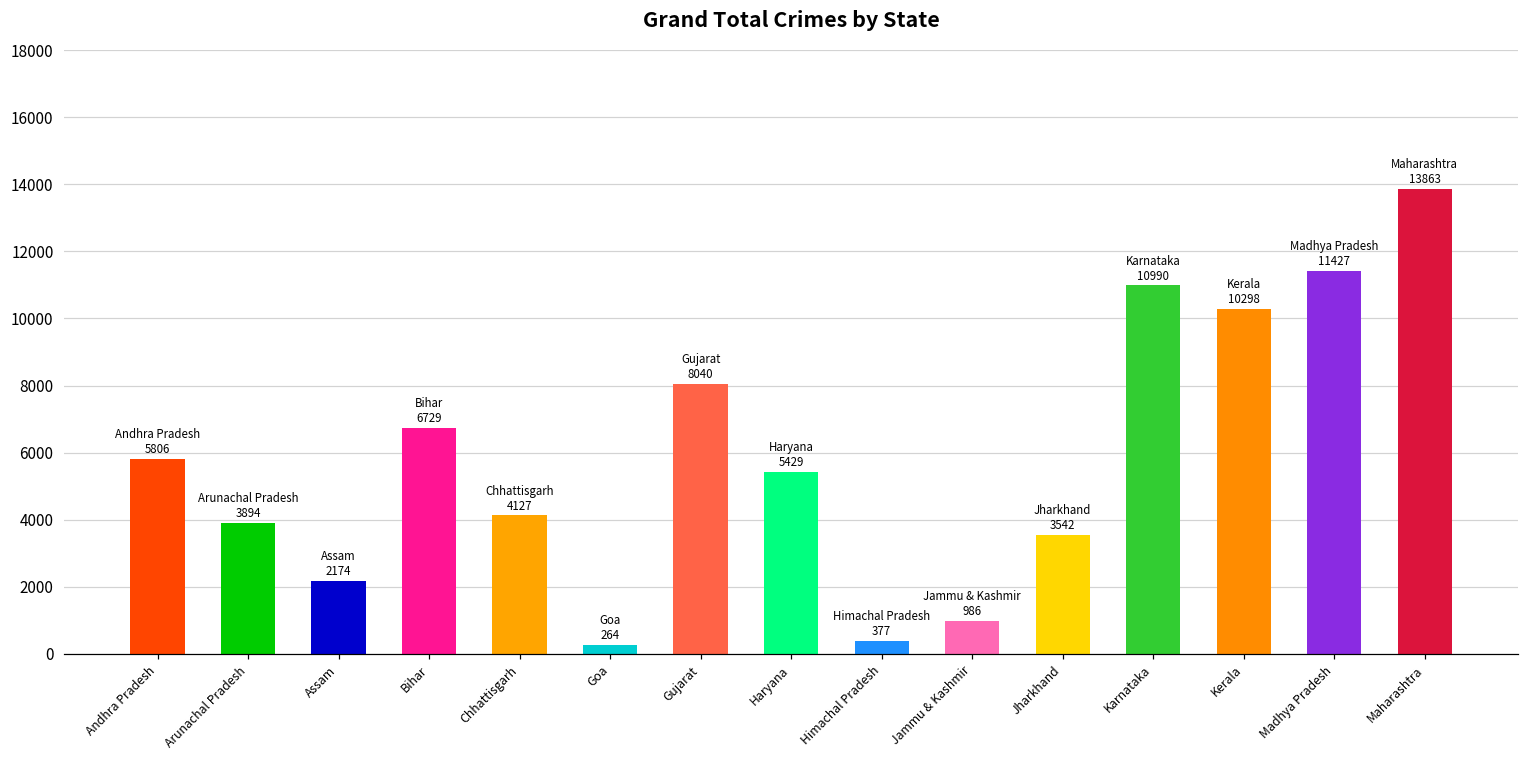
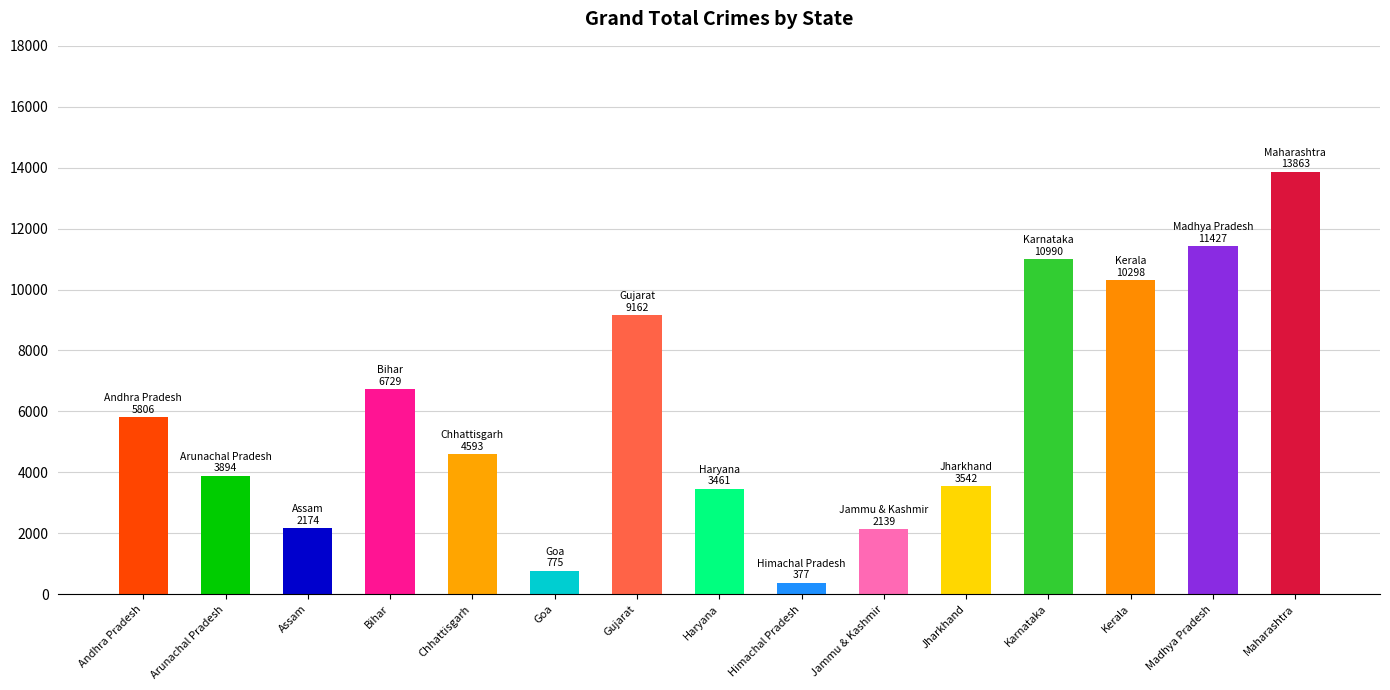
Chhattisgarh: 4127 -> 4593
Goa: 264 -> 775
Gujarat: 8040 -> 9162
Haryana: 5429 -> 3461
Jammu & Kashmir: 986 -> 2139
